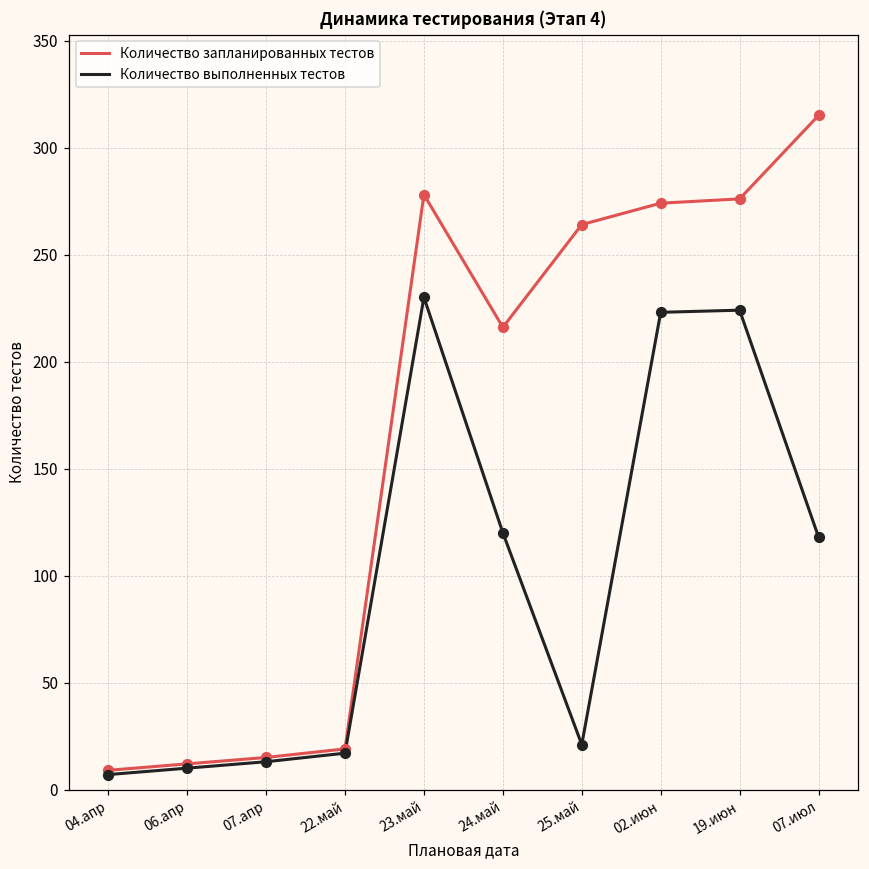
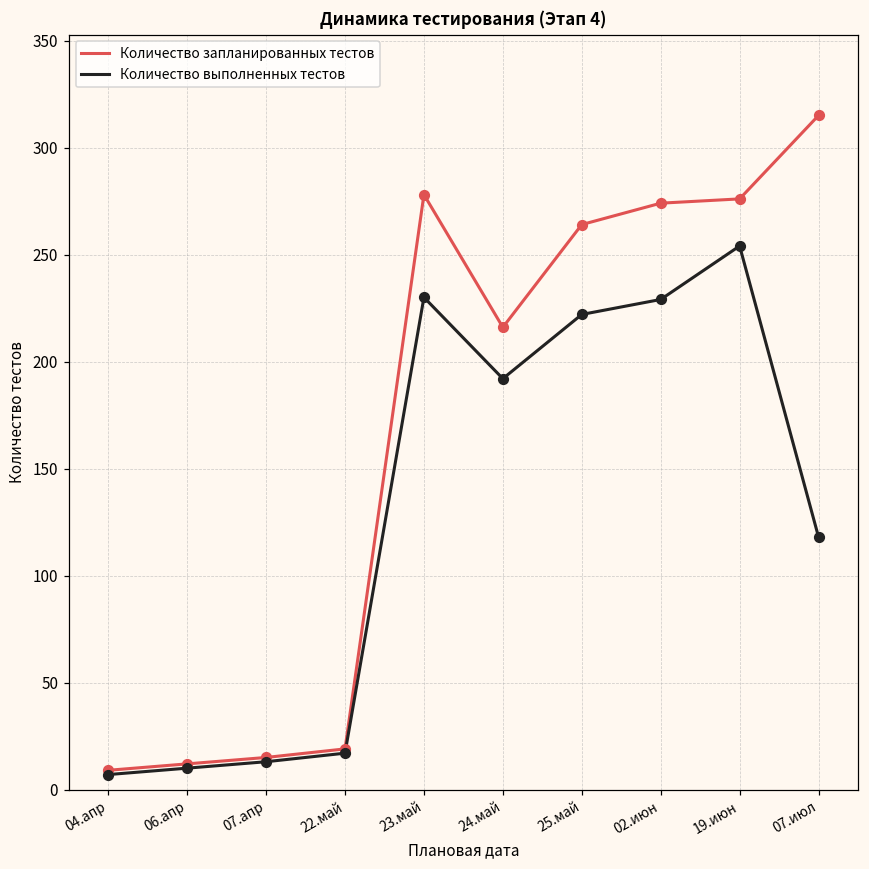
Количество выполненных тестов, 24.май: 120 -> 192
Количество выполненных тестов, 25.май: 21 -> 222
Количество выполненных тестов, 02.июн: 223 -> 229
Количество выполненных тестов, 19.июн: 224 -> 254
